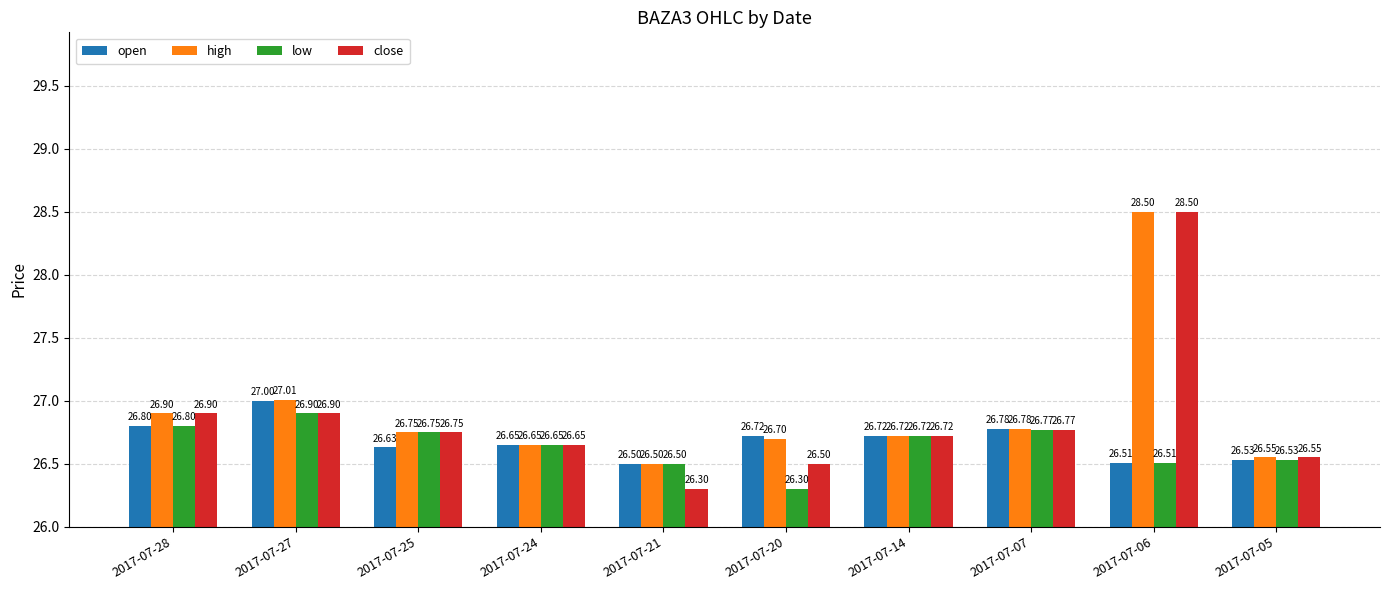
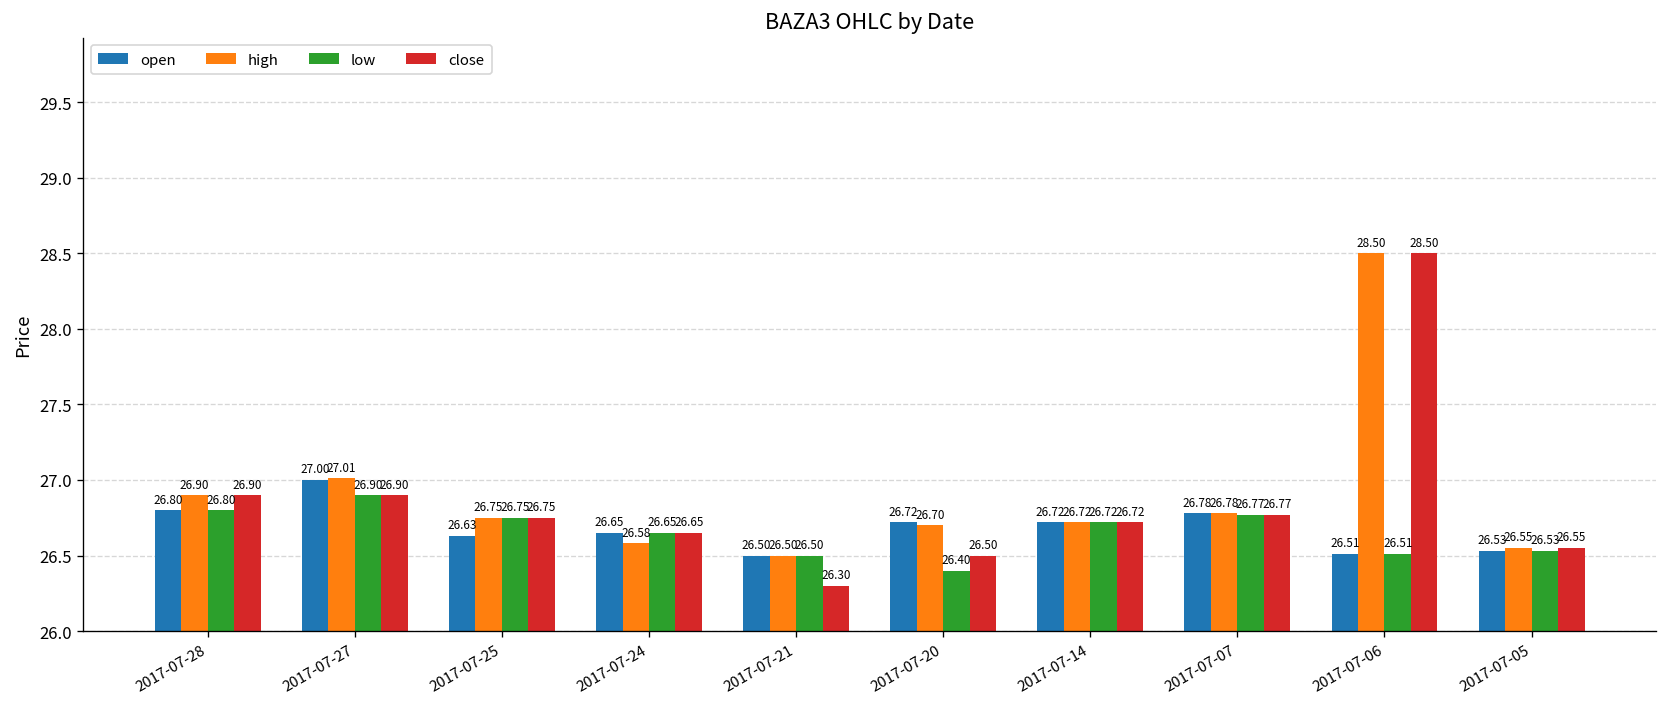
high, 2017-07-24: 26.65 -> 26.58
low, 2017-07-20: 26.30 -> 26.40
